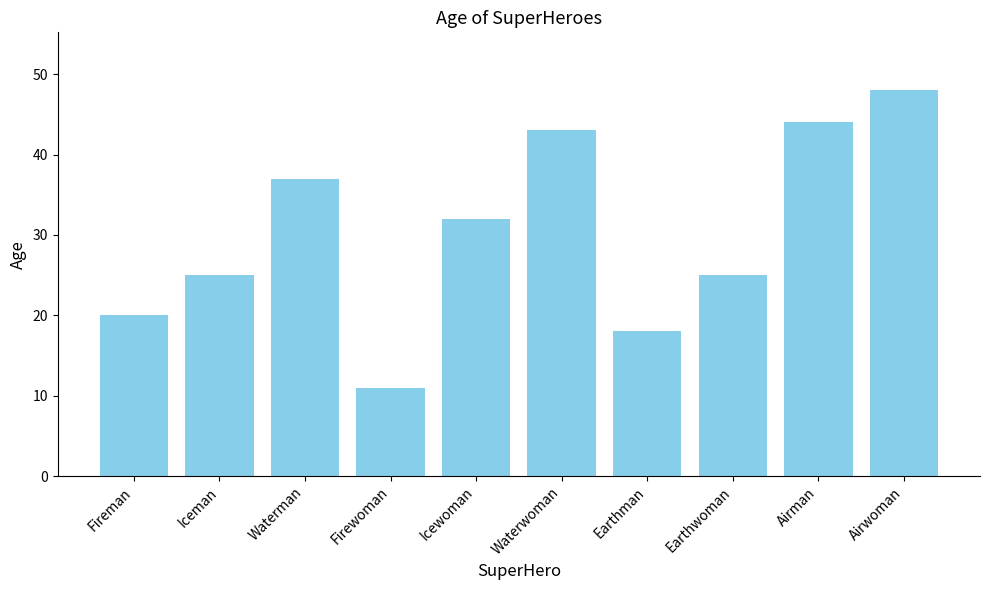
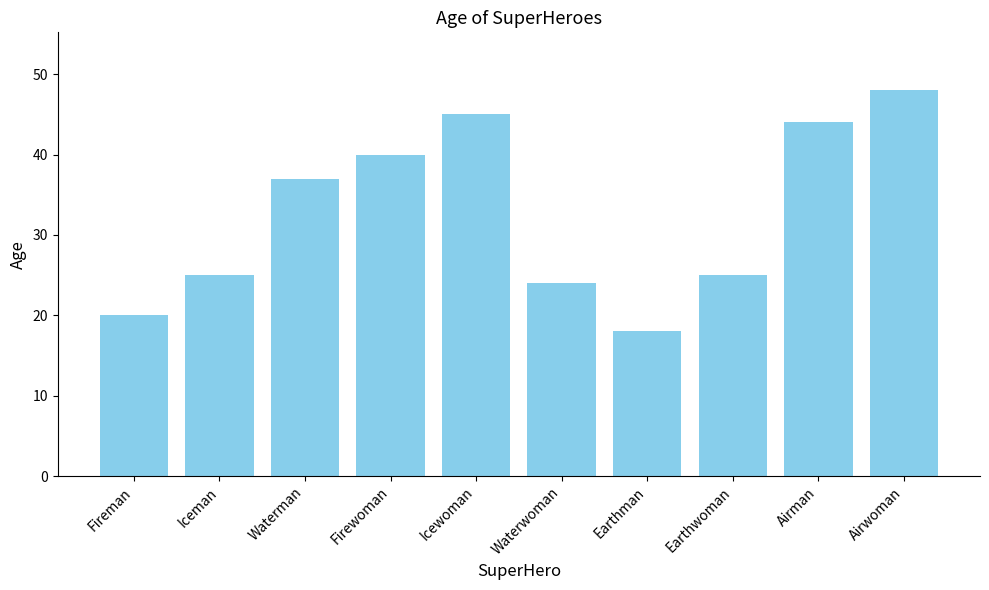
Firewoman: 11 -> 40
Icewoman: 32 -> 45
Waterwoman: 43 -> 24
